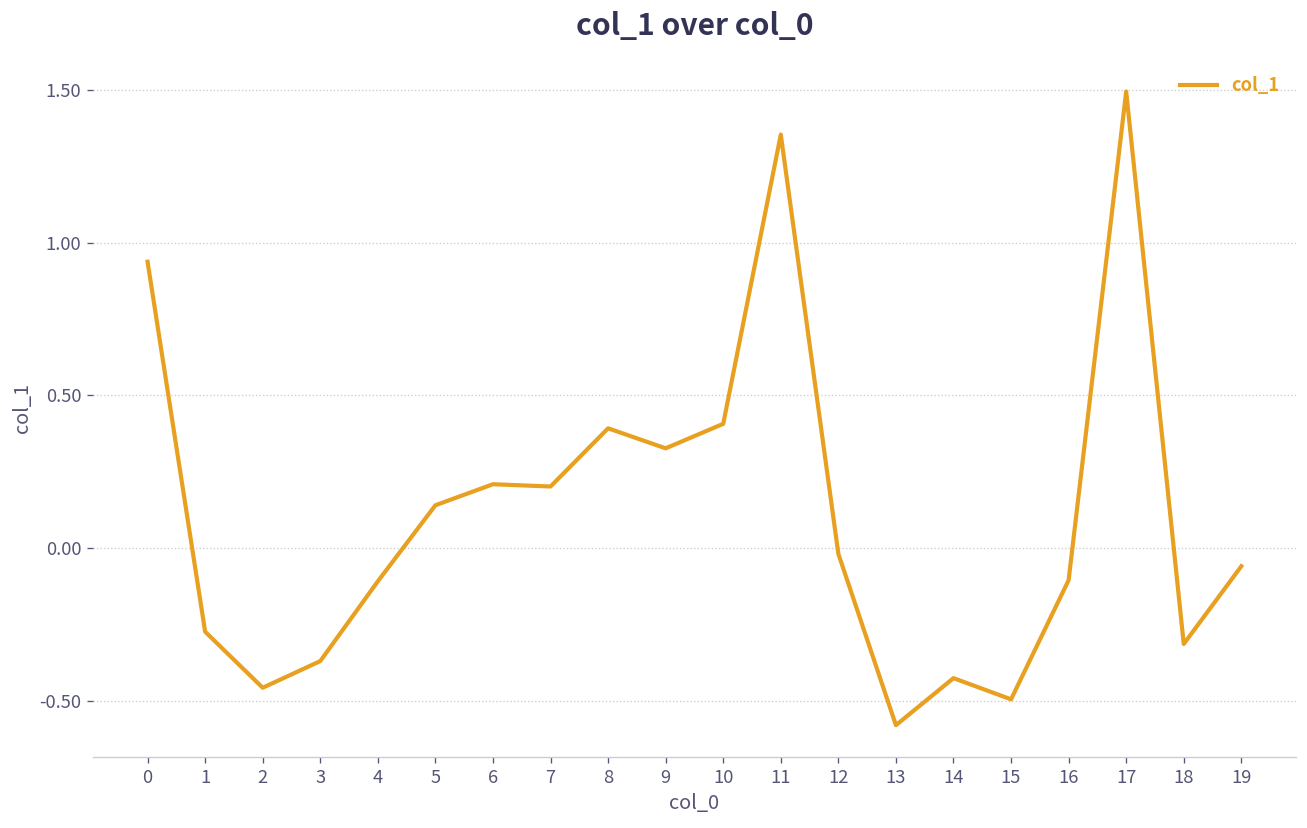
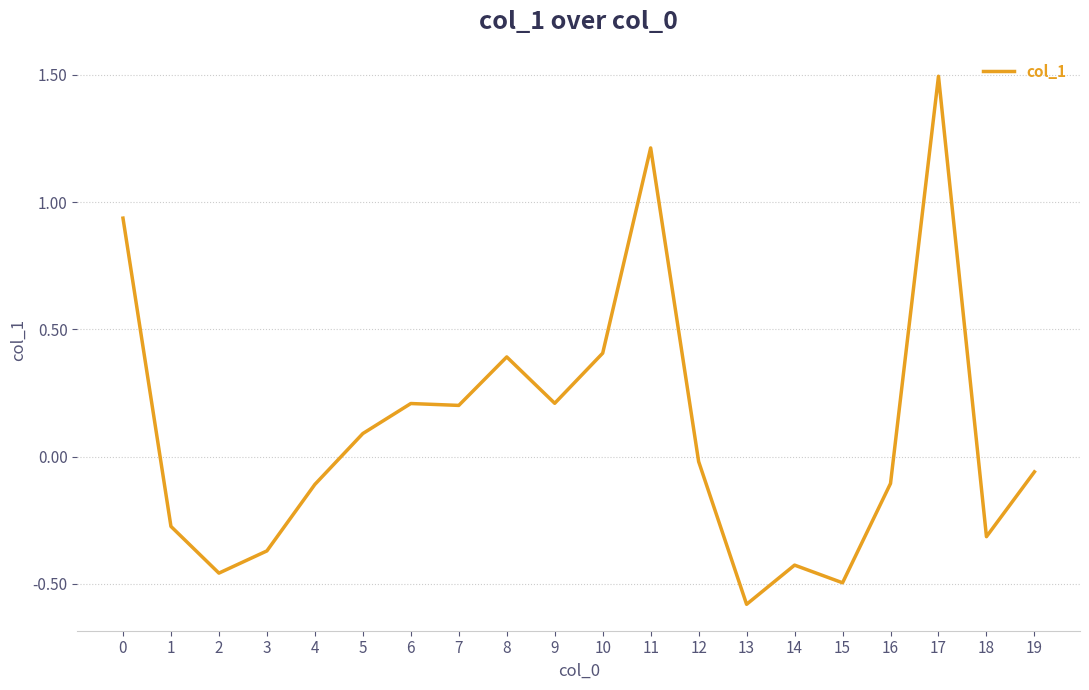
5: 0.14 -> 0.09
9: 0.33 -> 0.21
11: 1.35 -> 1.21
